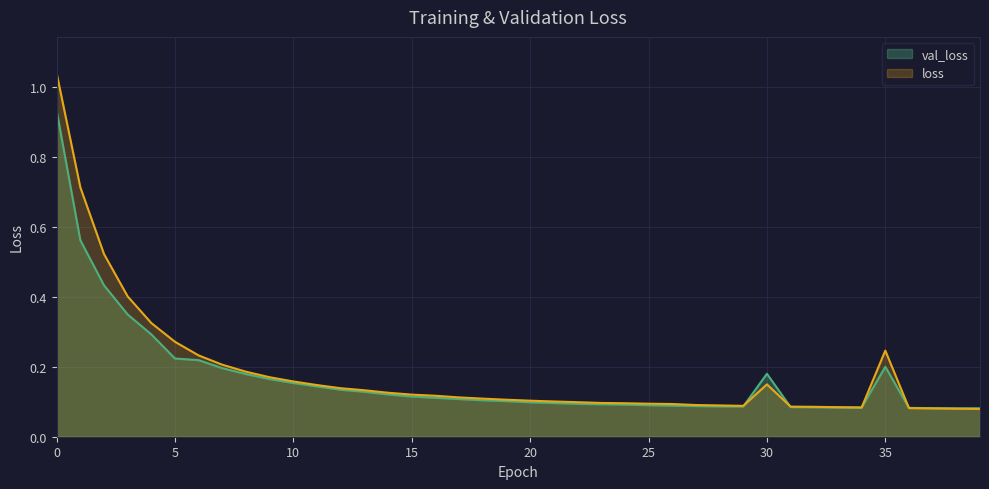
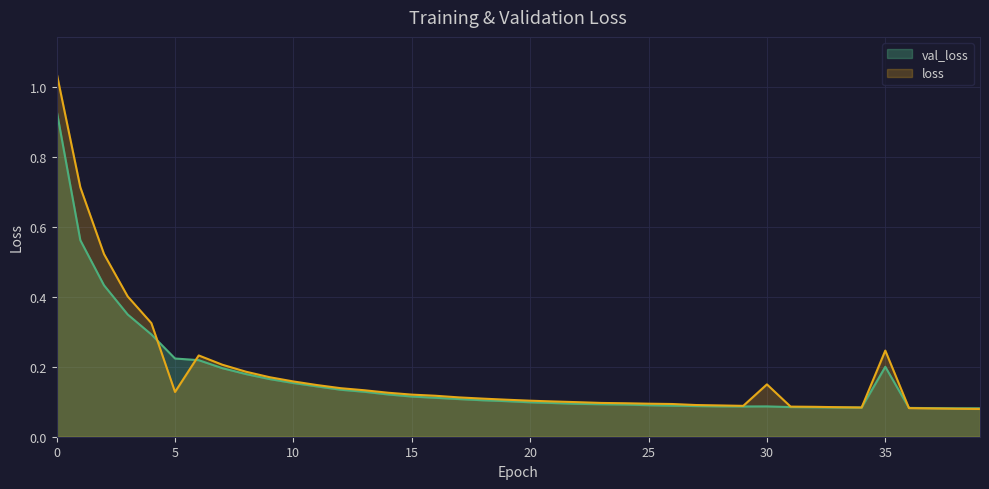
loss, 5: 0.27 -> 0.13
val_loss, 30: 0.18 -> 0.09
